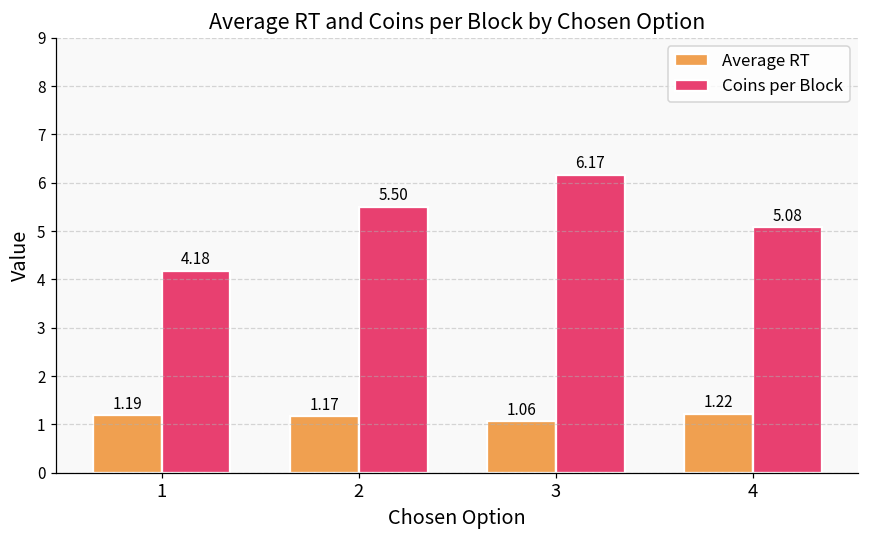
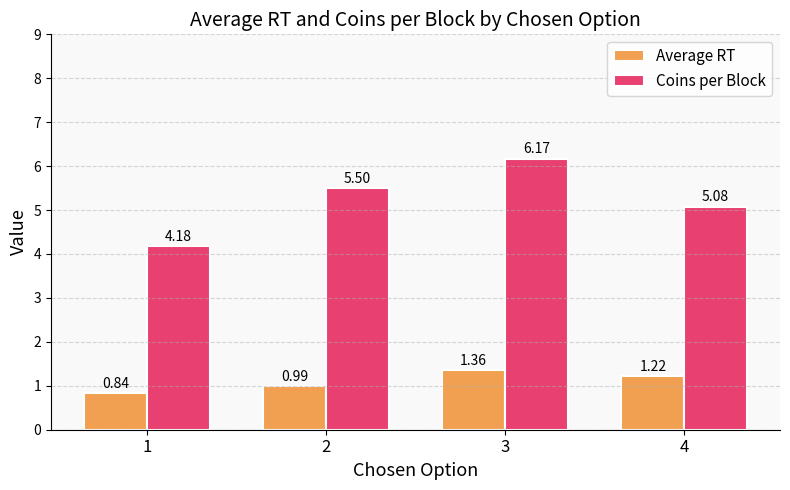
Average RT, 1: 1.19 -> 0.84
Average RT, 2: 1.17 -> 0.99
Average RT, 3: 1.06 -> 1.36
